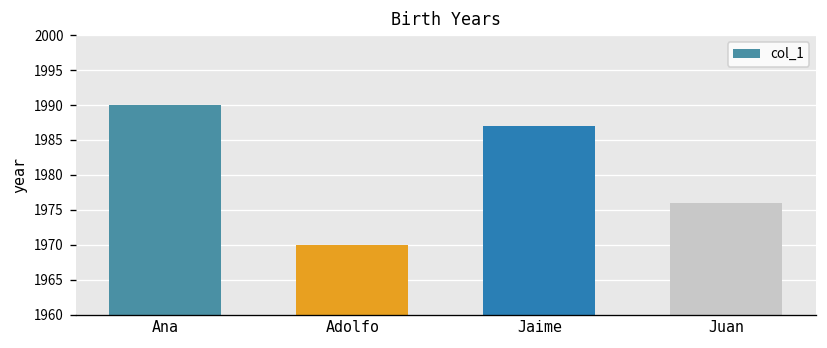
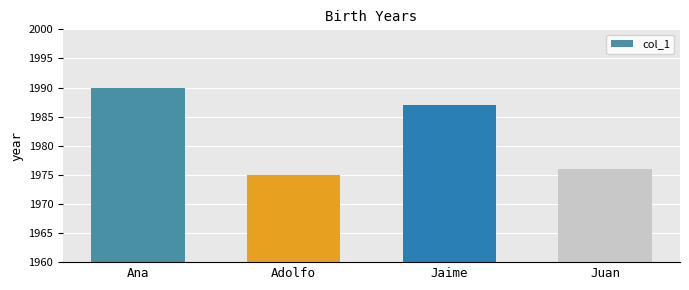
Adolfo: 1970 -> 1975
